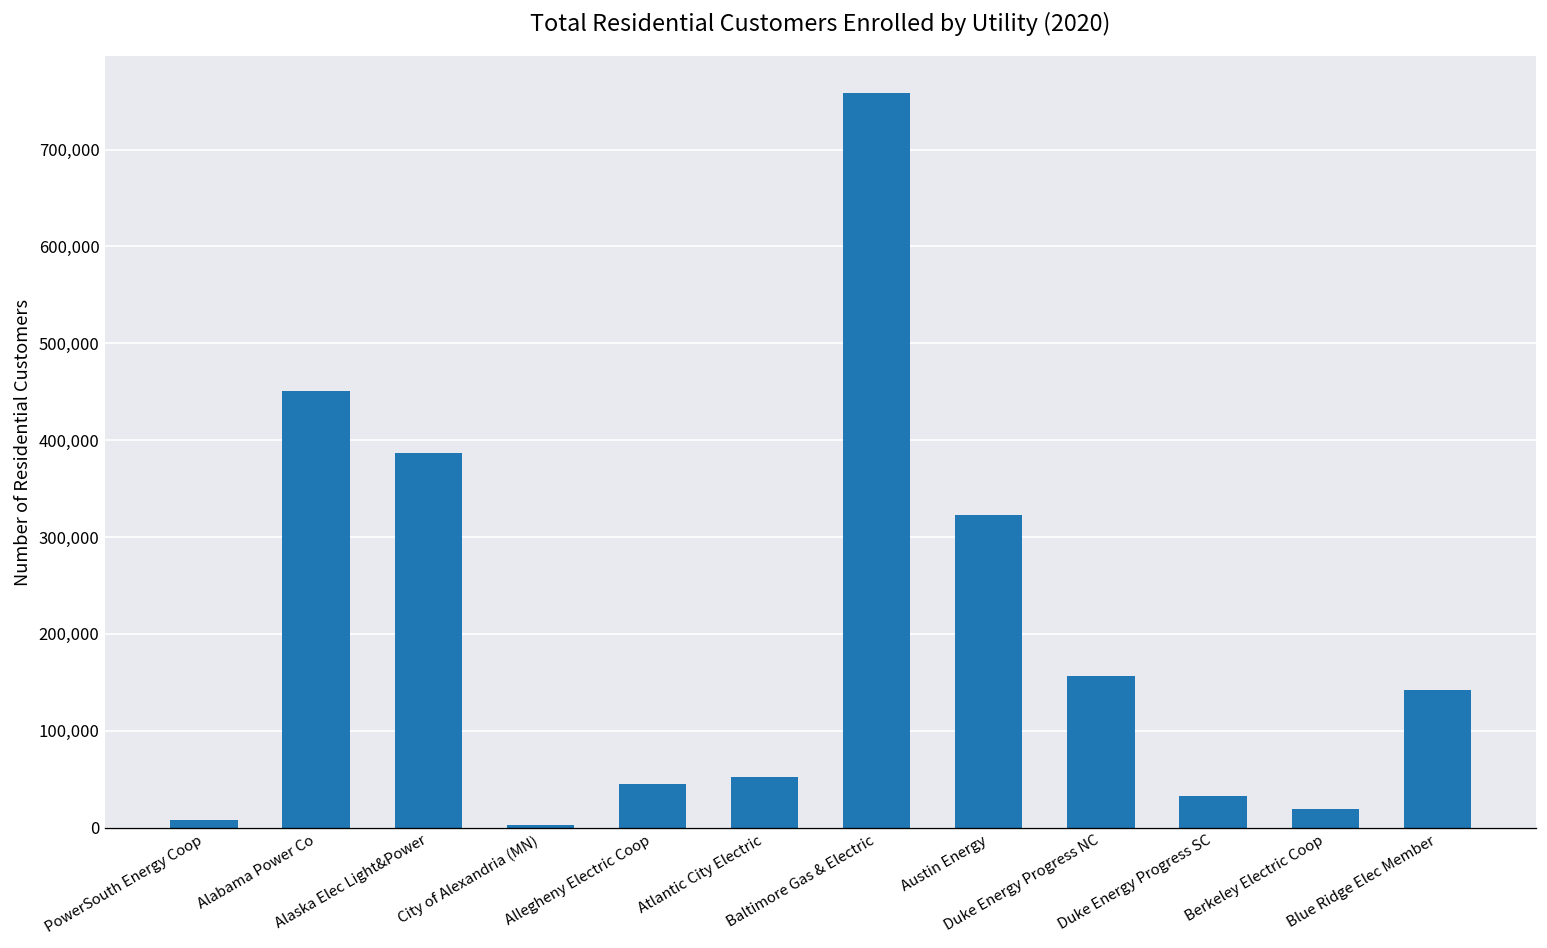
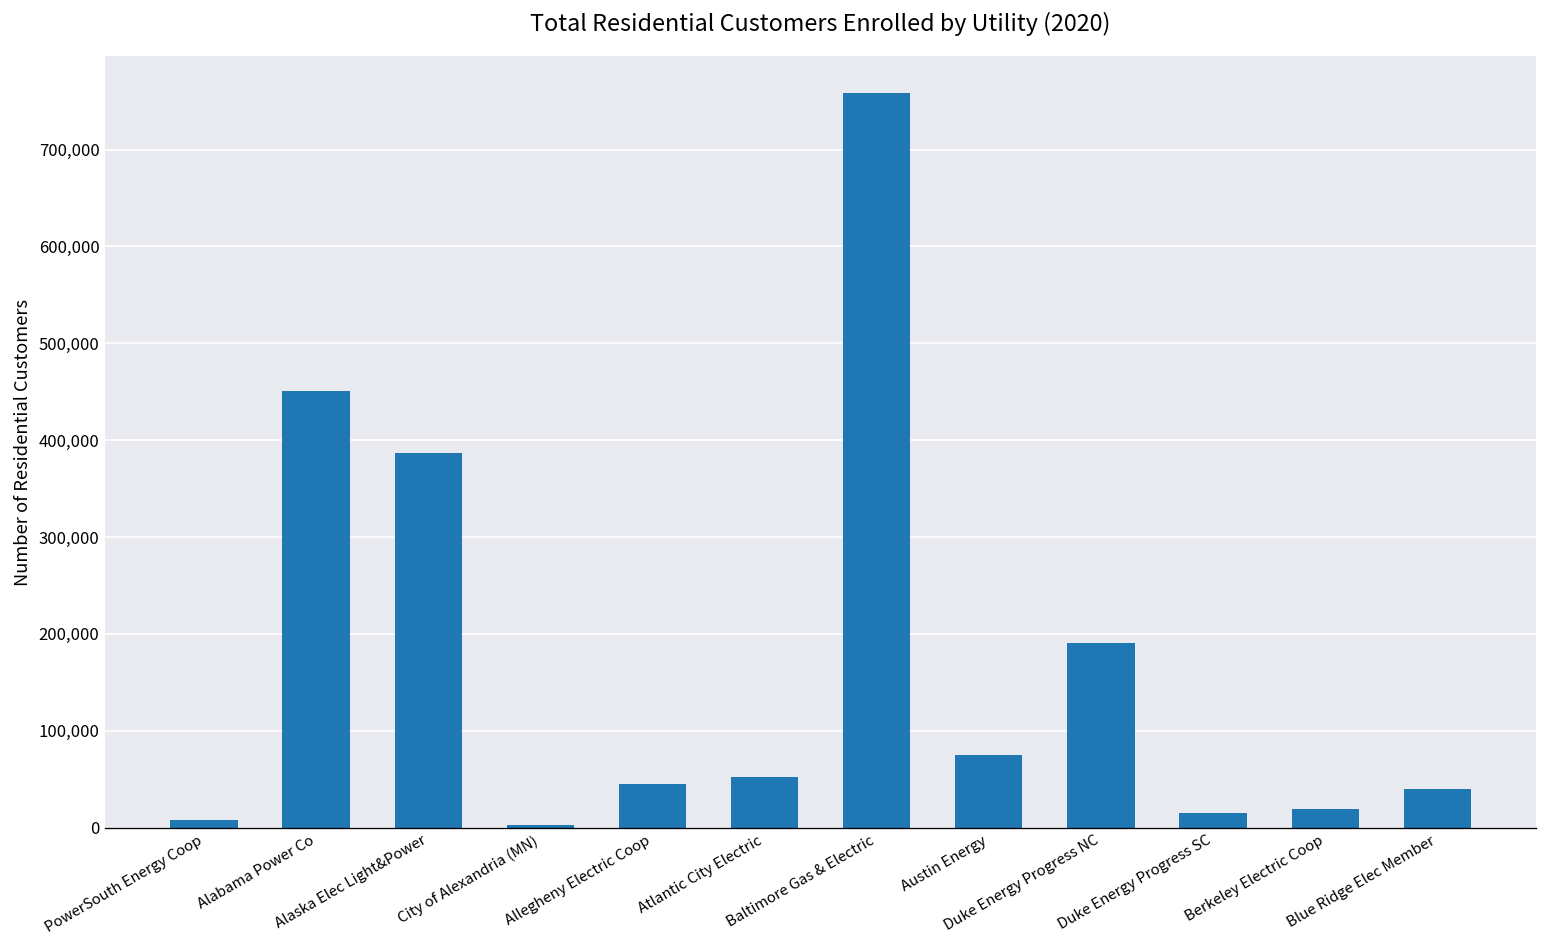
Austin Energy: 320,000 -> 70,000
Duke Energy Progress NC: 160,000 -> 190,000
Duke Energy Progress SC: 30,000 -> 20,000
Blue Ridge Elec Member: 140,000 -> 40,000
